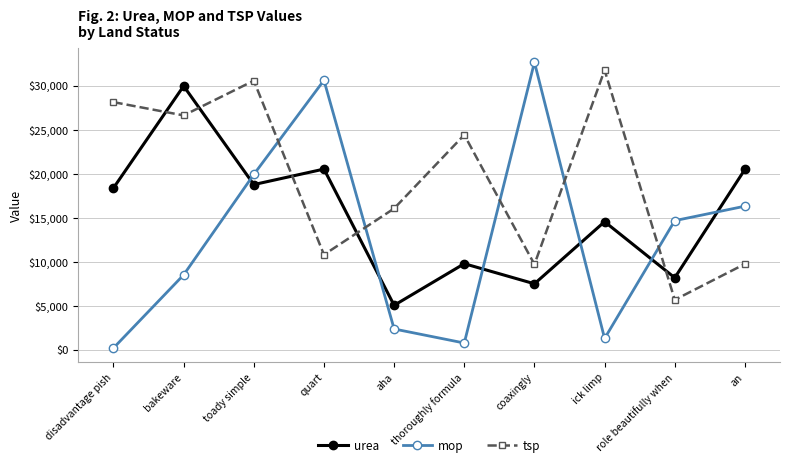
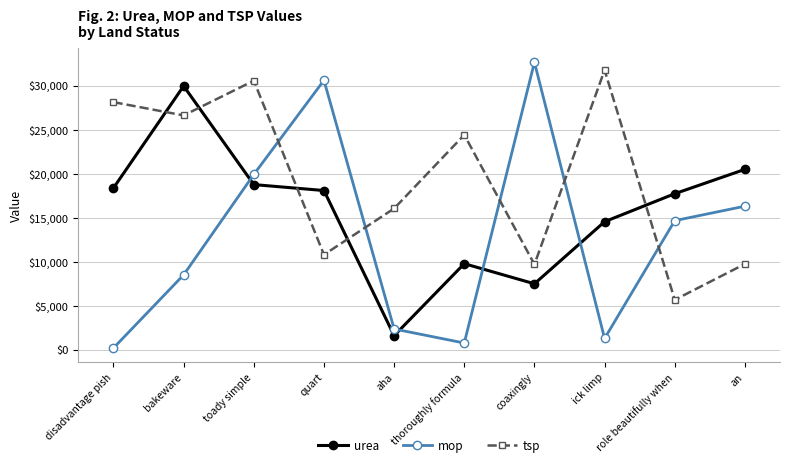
urea, quart: $21,000 -> $18,000
urea, aha: $5,000 -> $2,000
urea, role beautifully when: $8,000 -> $18,000
